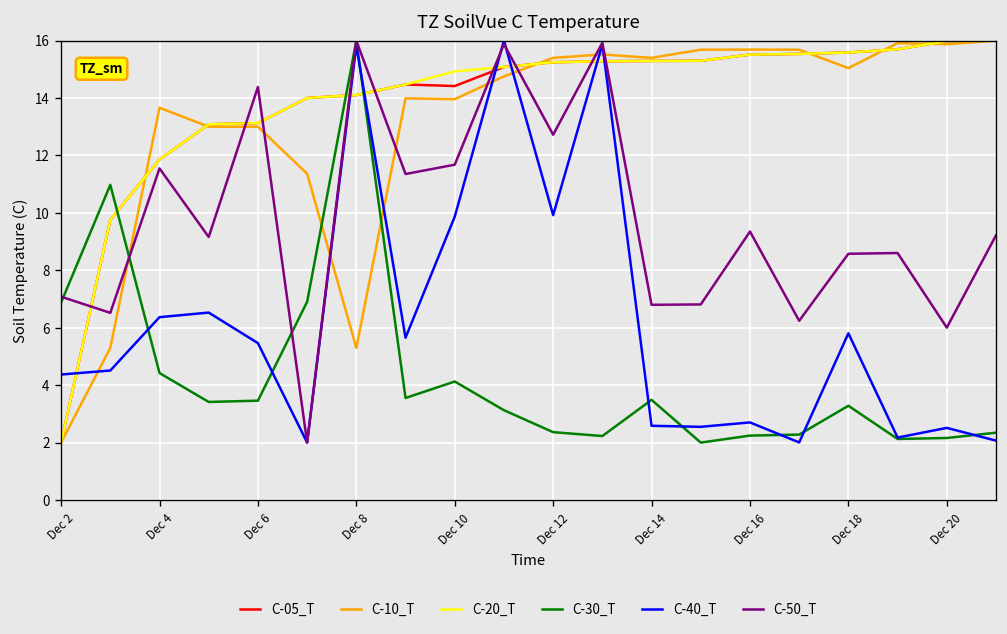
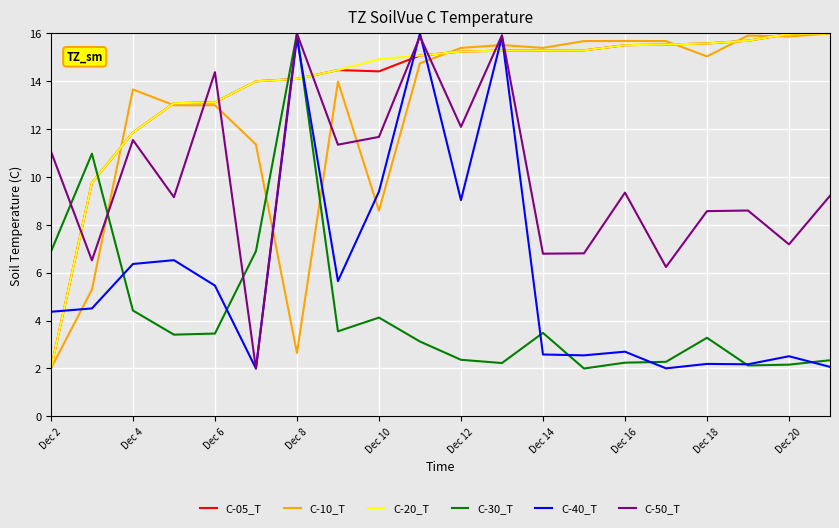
C-50_T, Dec 2: 7.1 -> 11.1
C-10_T, Dec 8: 5.3 -> 2.6
C-10_T, Dec 10: 14.0 -> 8.6
C-40_T, Dec 10: 9.9 -> 9.4
C-40_T, Dec 12: 9.9 -> 9.0
C-50_T, Dec 12: 12.7 -> 12.1
C-40_T, Dec 18: 5.8 -> 2.2
C-50_T, Dec 20: 6.0 -> 7.2
